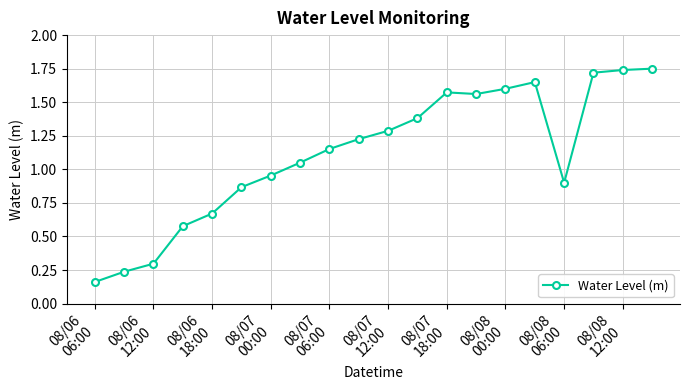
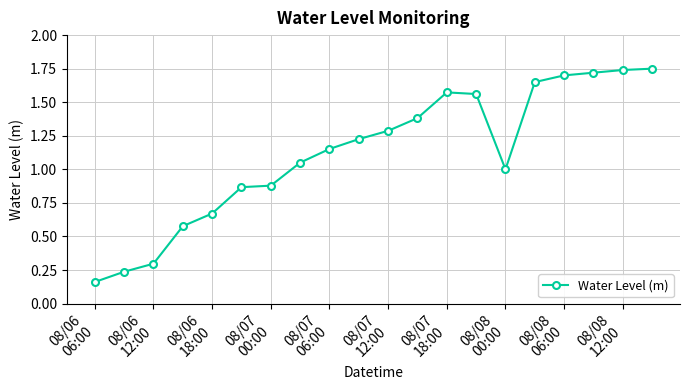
08/07 00:00: 0.95 -> 0.88
08/08 00:00: 1.6 -> 1.0
08/08 06:00: 0.9 -> 1.7
